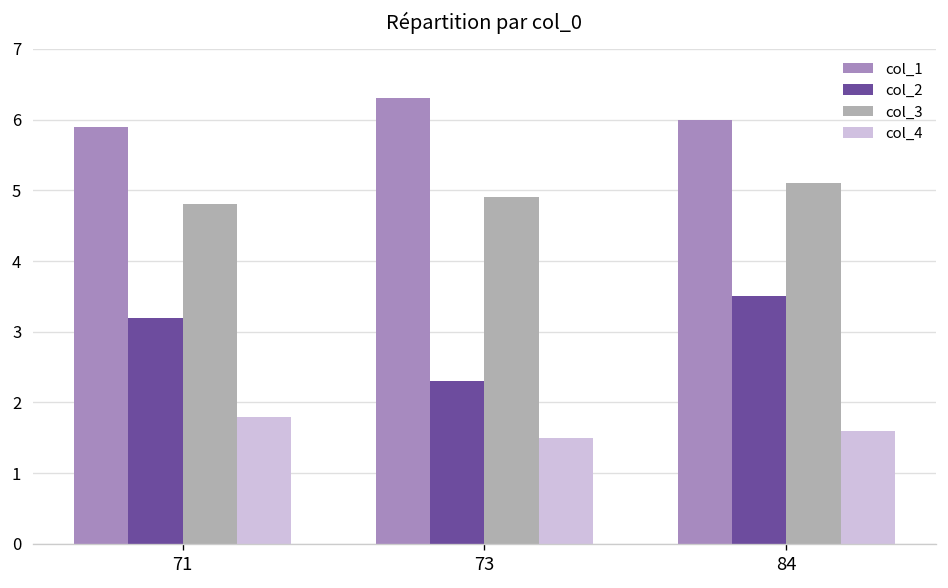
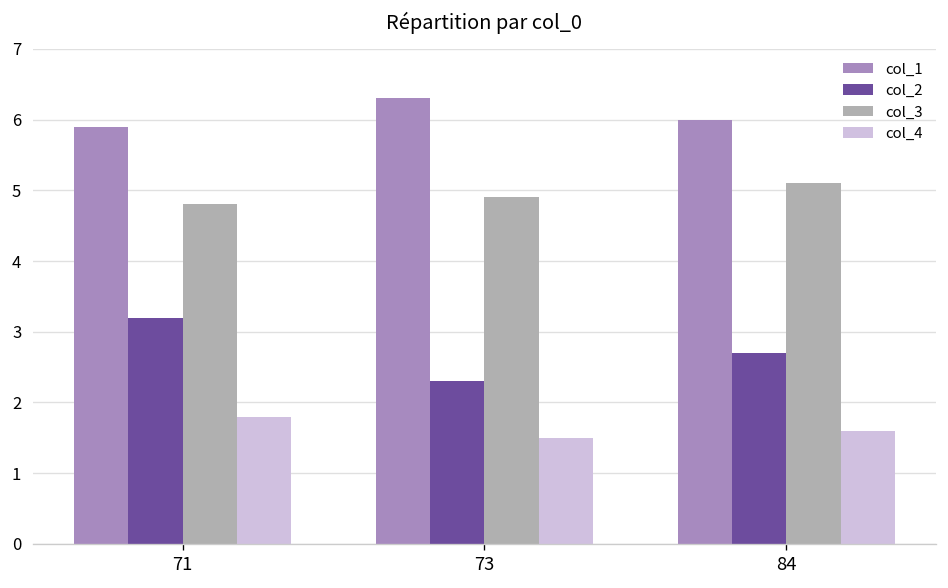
col_2, 84: 3.5 -> 2.7
